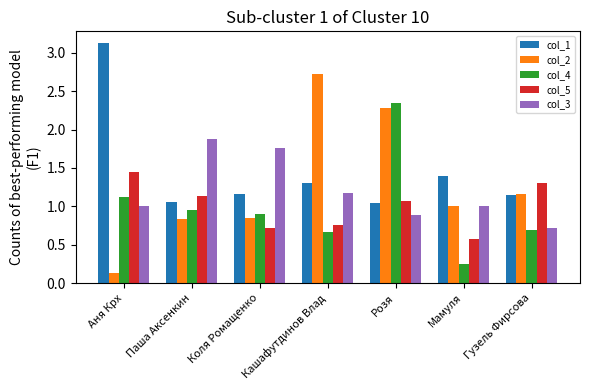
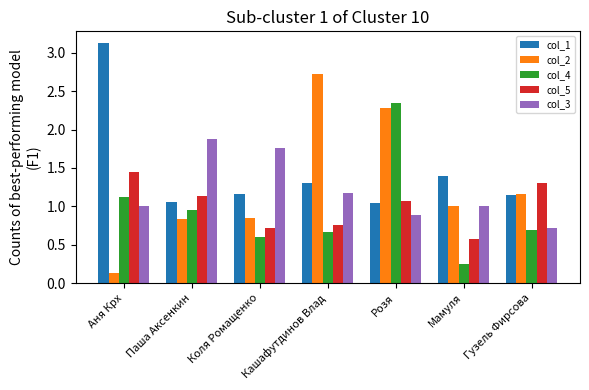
col_4, Коля Ромащенко: 0.9 -> 0.6
